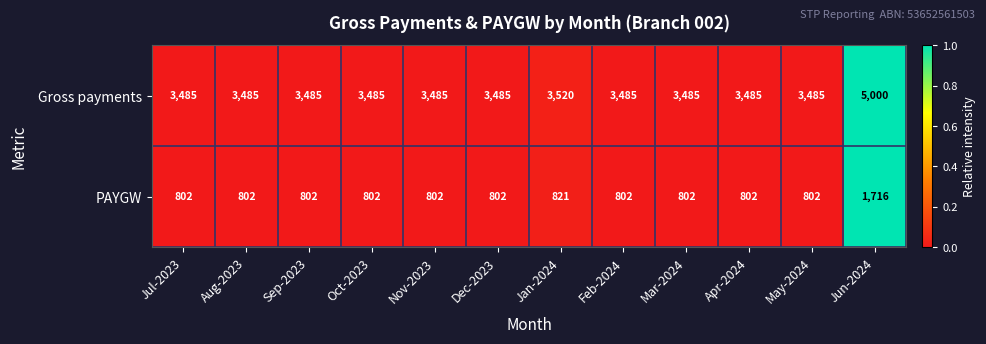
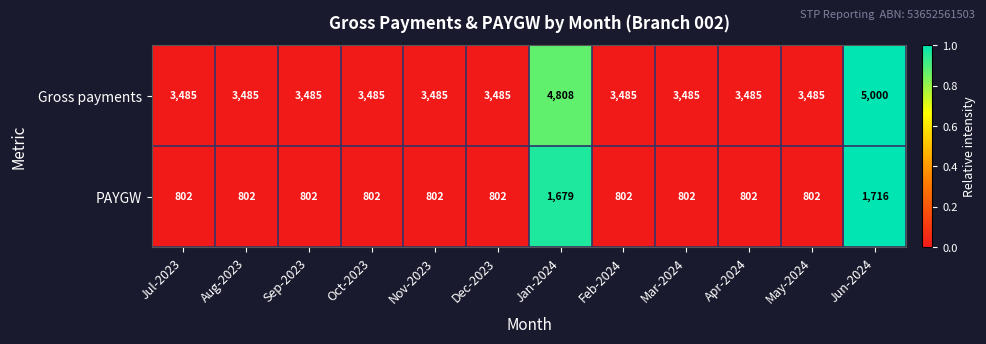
Gross payments, Jan-2024: 3,520 -> 4,808
PAYGW, Jan-2024: 821 -> 1,679
